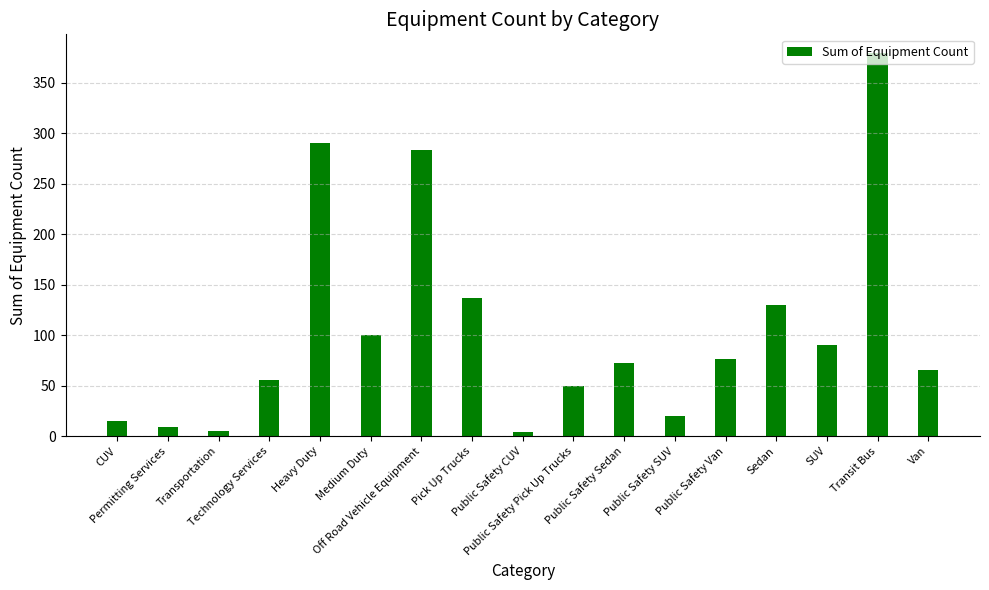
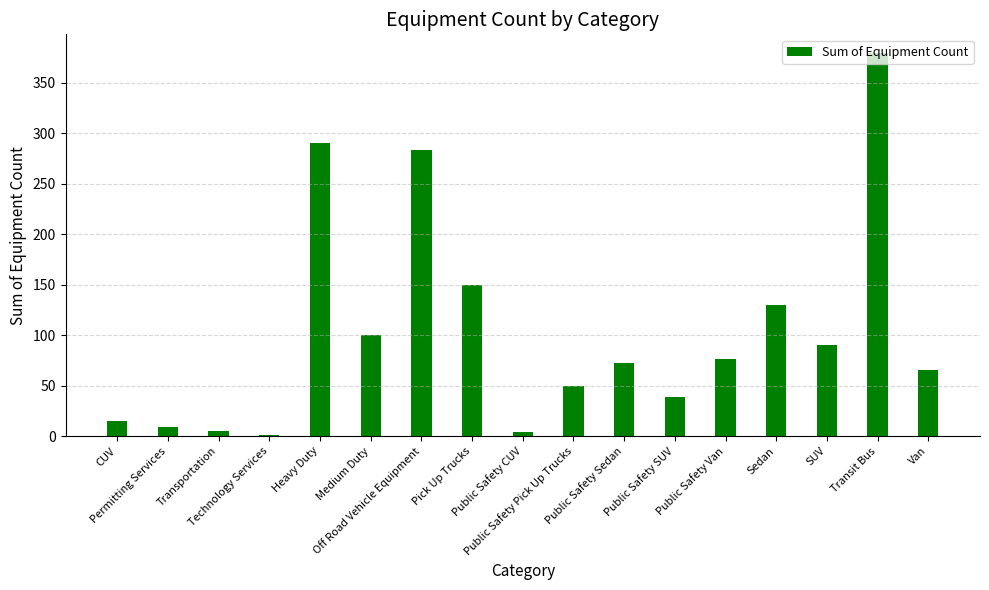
Technology Services: 56 -> 1
Pick Up Trucks: 137 -> 150
Public Safety SUV: 20 -> 39
